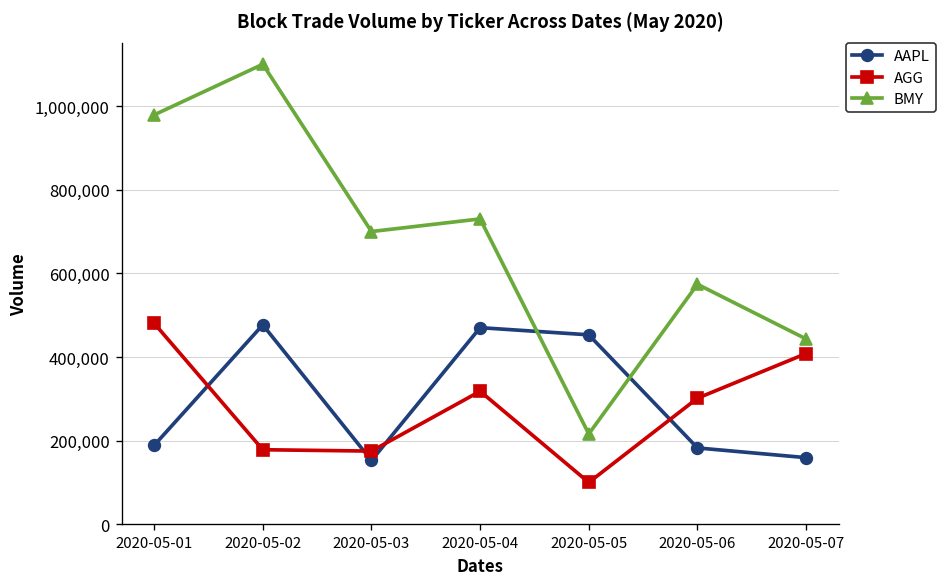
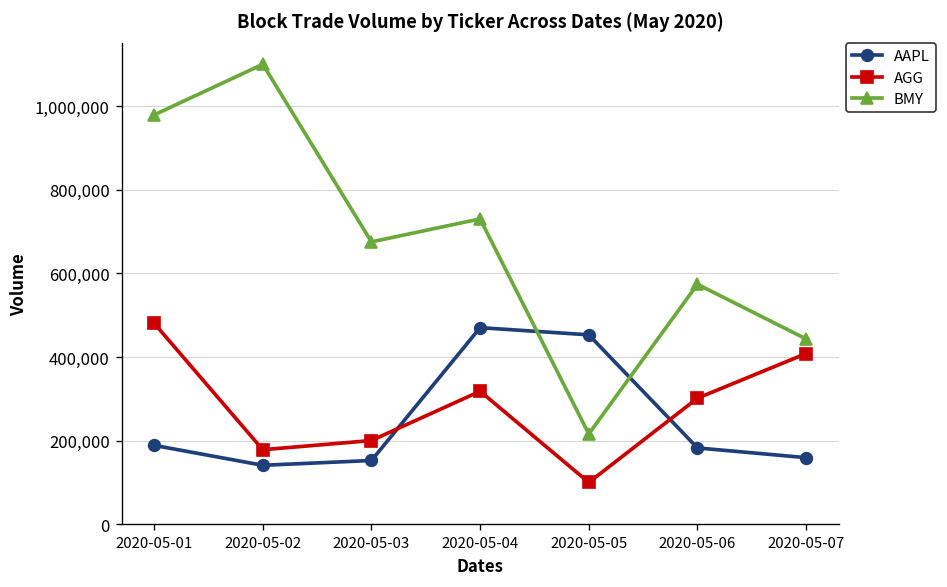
AAPL, 2020-05-02: 480,000 -> 140,000
AGG, 2020-05-03: 170,000 -> 200,000
BMY, 2020-05-03: 700,000 -> 680,000
